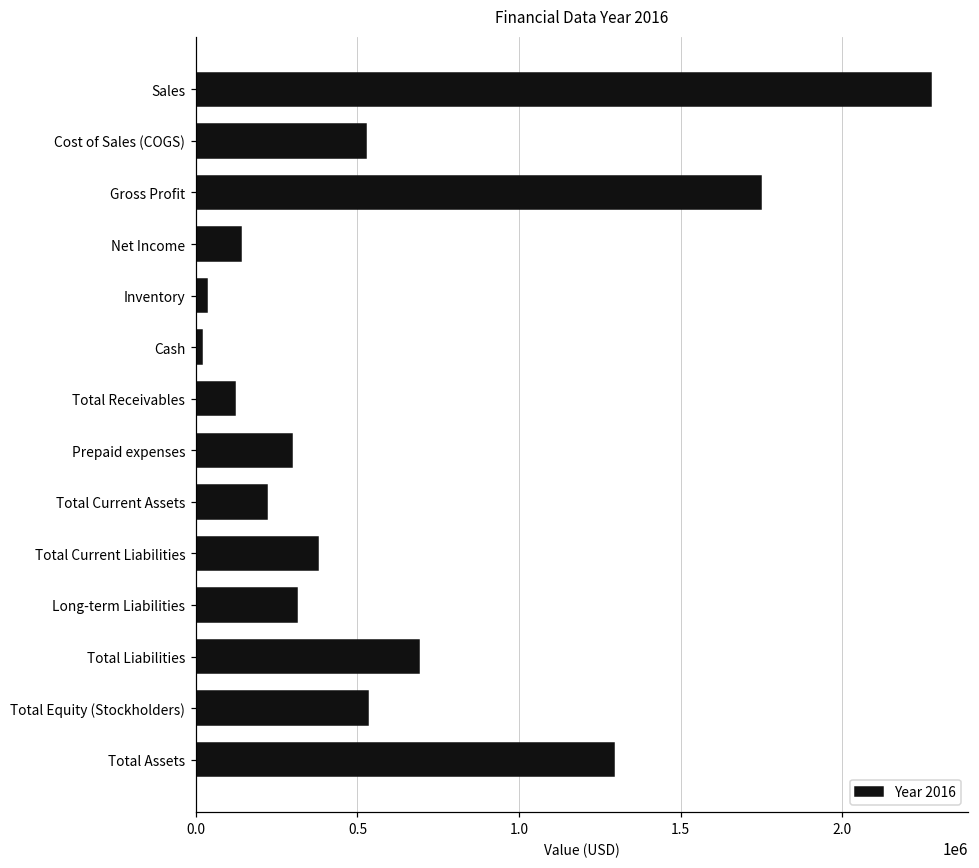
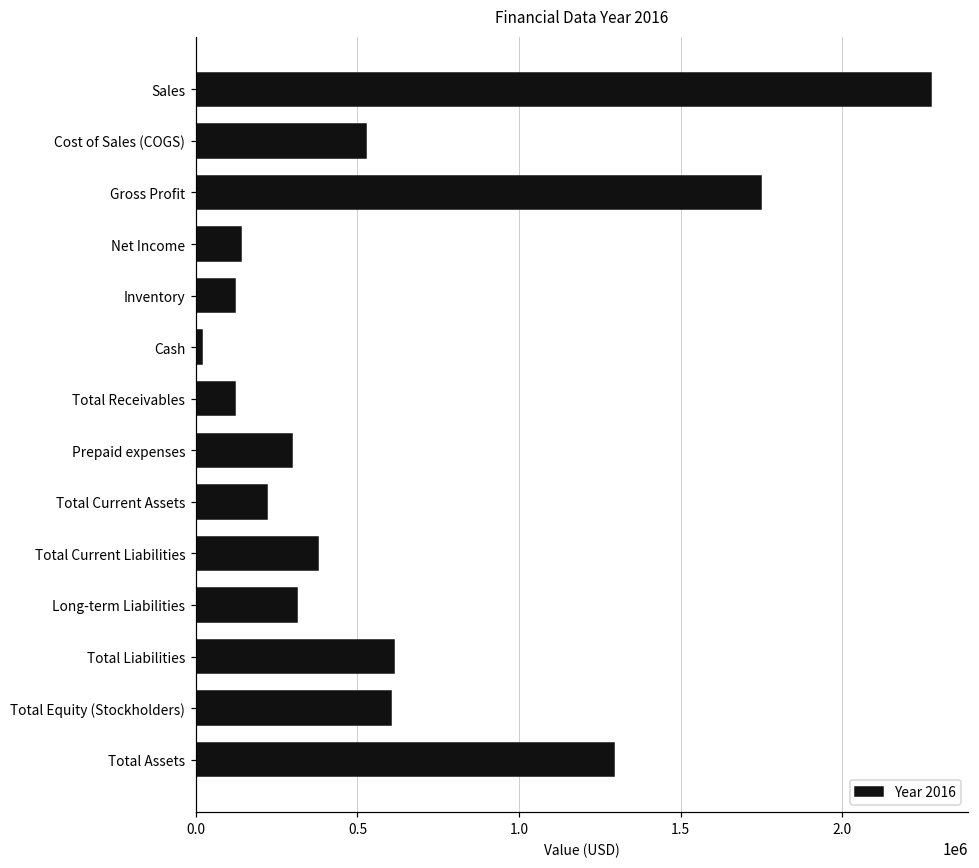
Inventory: 30000 -> 120000
Total Liabilities: 690000 -> 610000
Total Equity (Stockholders): 530000 -> 600000
